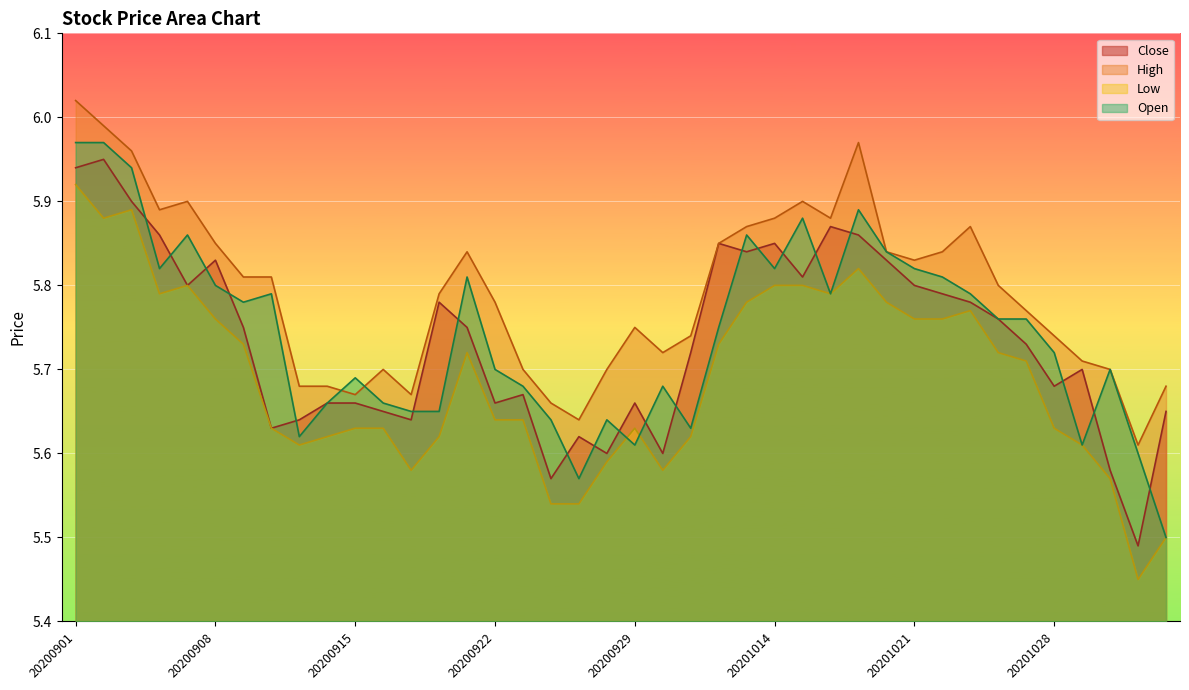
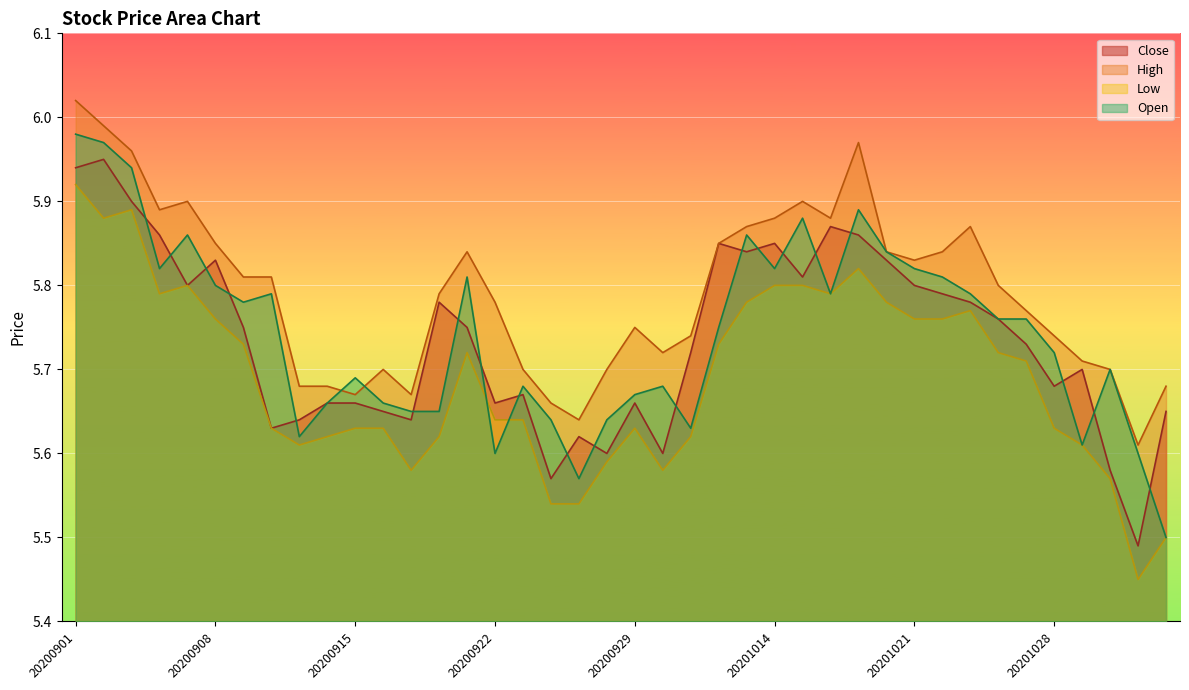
Open, 20200901: 5.97 -> 5.98
Open, 20200922: 5.7 -> 5.6
Open, 20200929: 5.61 -> 5.67
